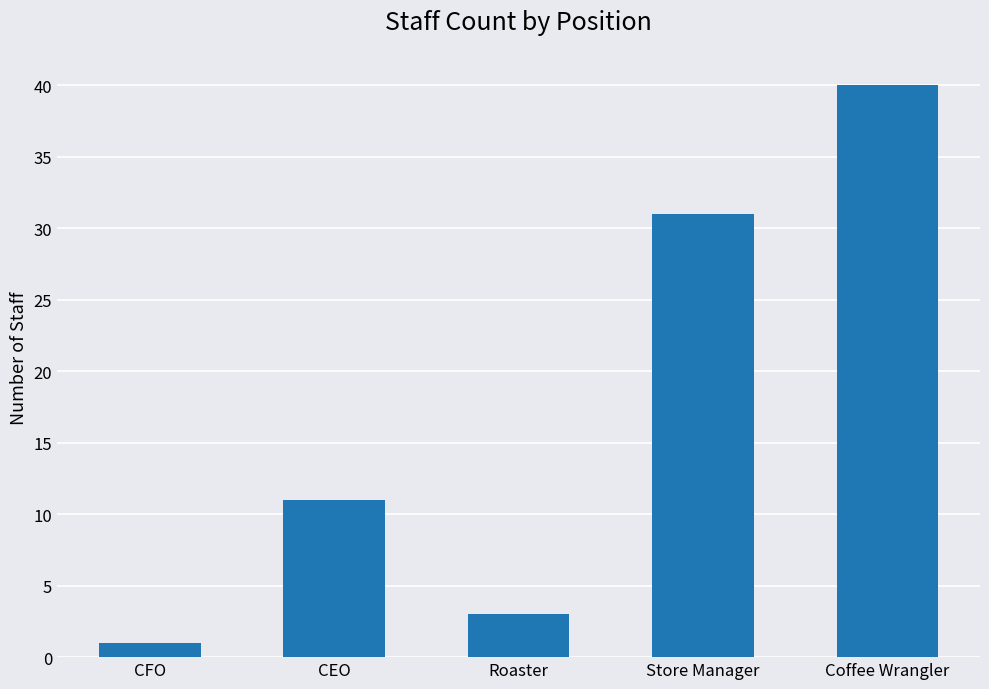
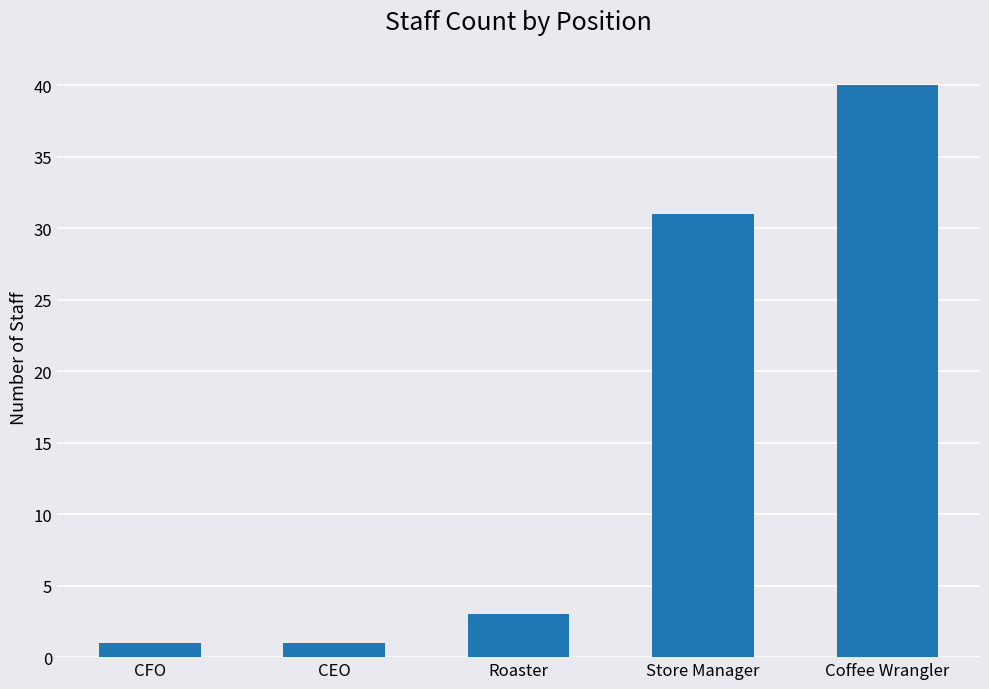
CEO: 11 -> 1
